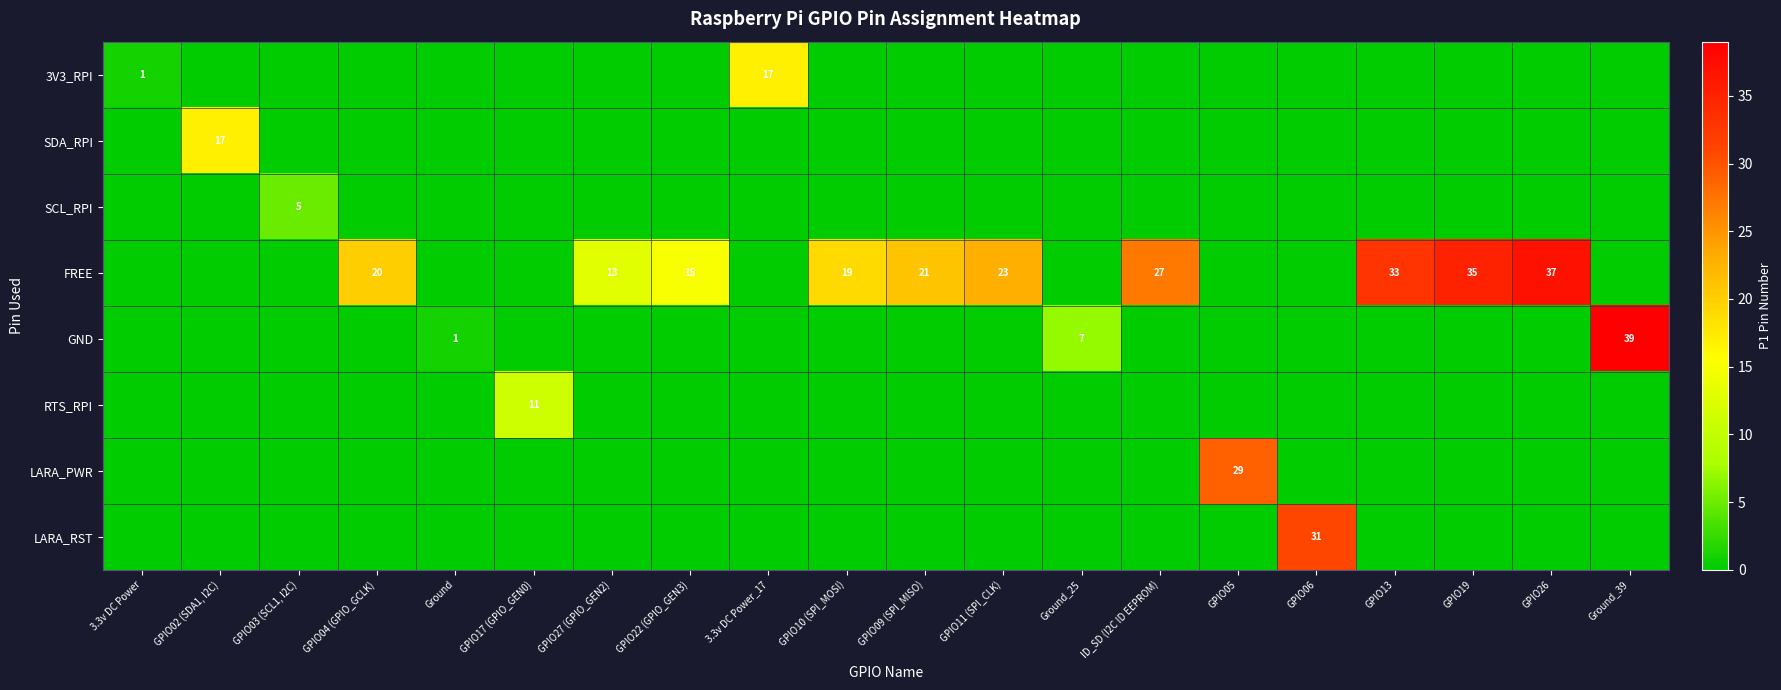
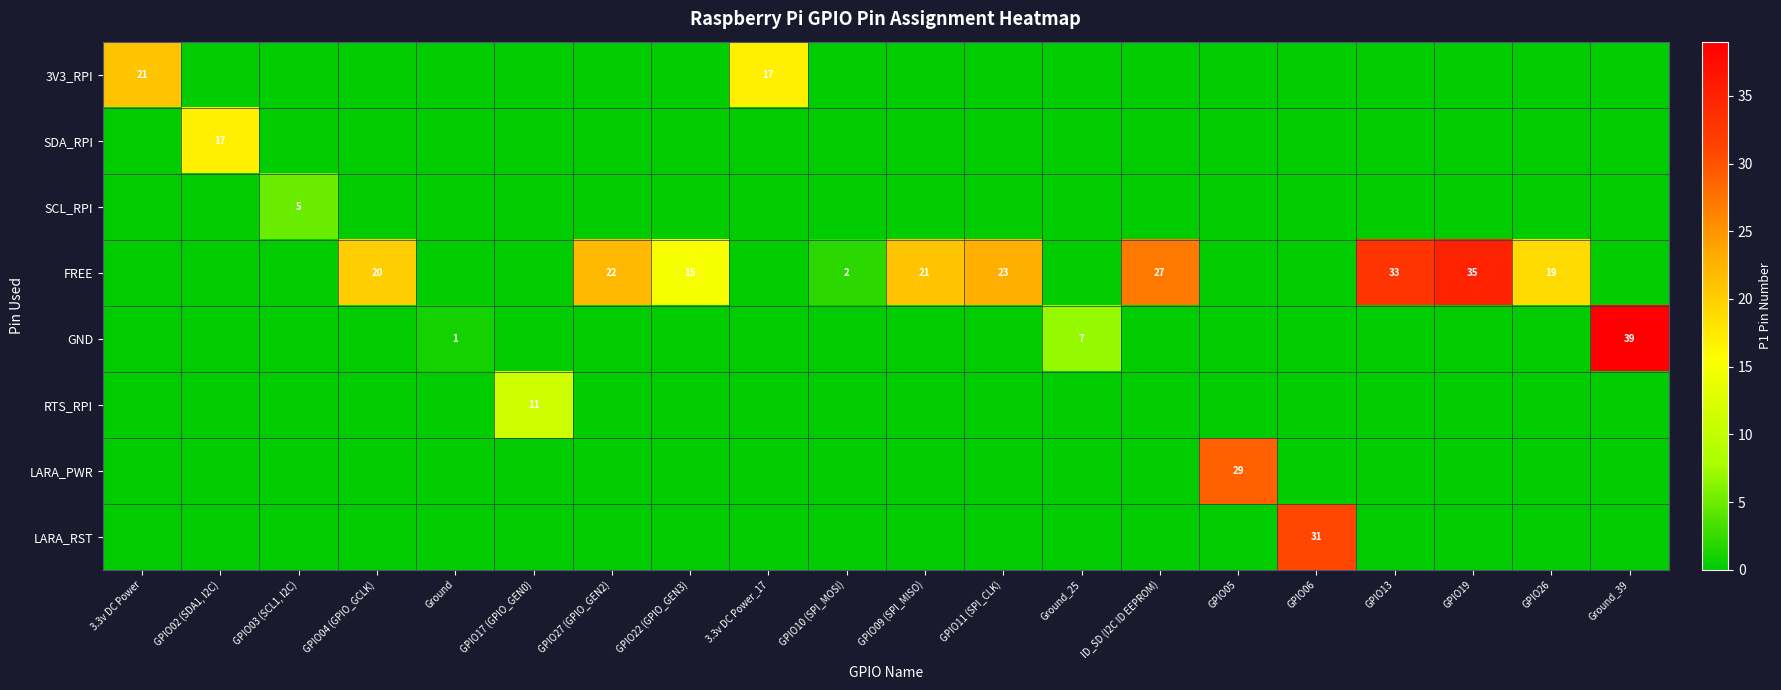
3V3_RPI, 3.3v DC Power: 1 -> 21
FREE, GPIO27 (GPIO_GEN2): 13 -> 22
FREE, GPIO10 (SPI_MOSI): 19 -> 2
FREE, GPIO26: 37 -> 19
